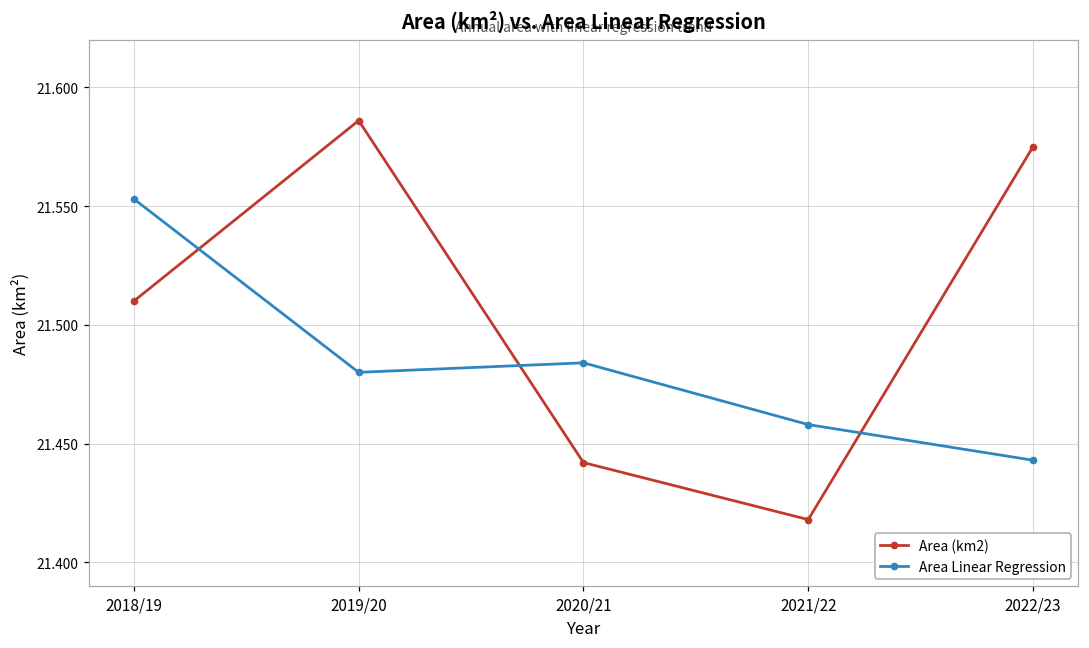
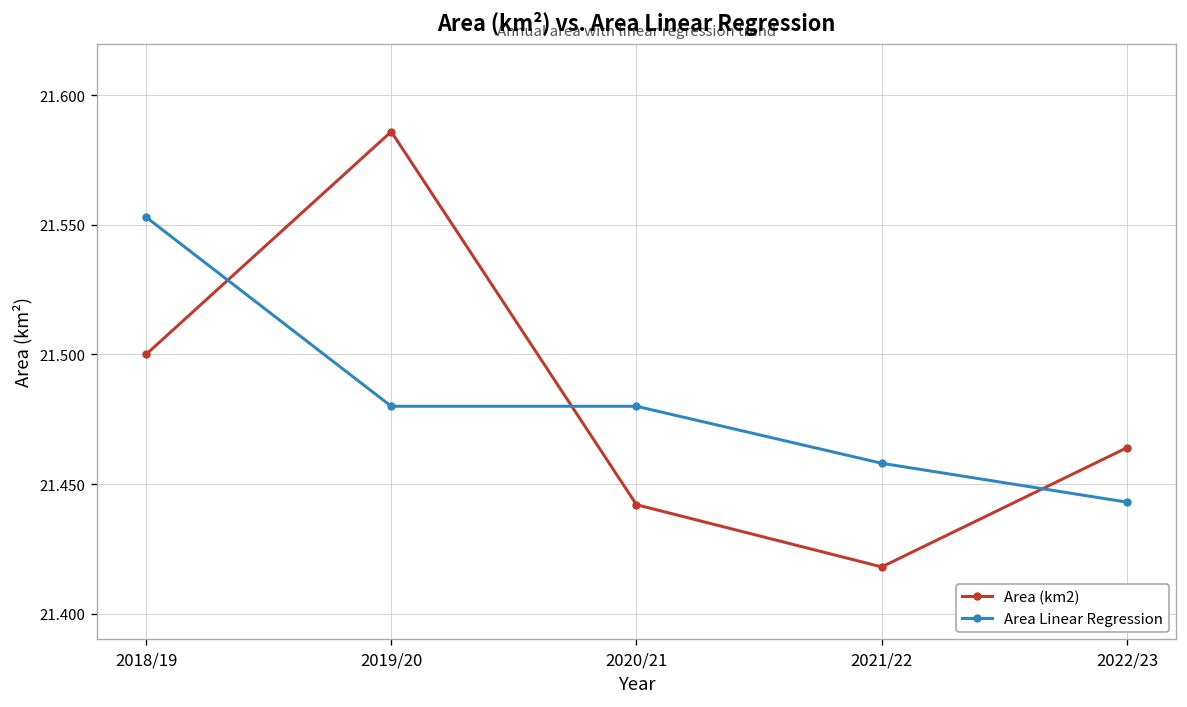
Area (km2), 2018/19: 21.51 -> 21.50
Area Linear Regression, 2020/21: 21.484 -> 21.480
Area (km2), 2022/23: 21.575 -> 21.464
